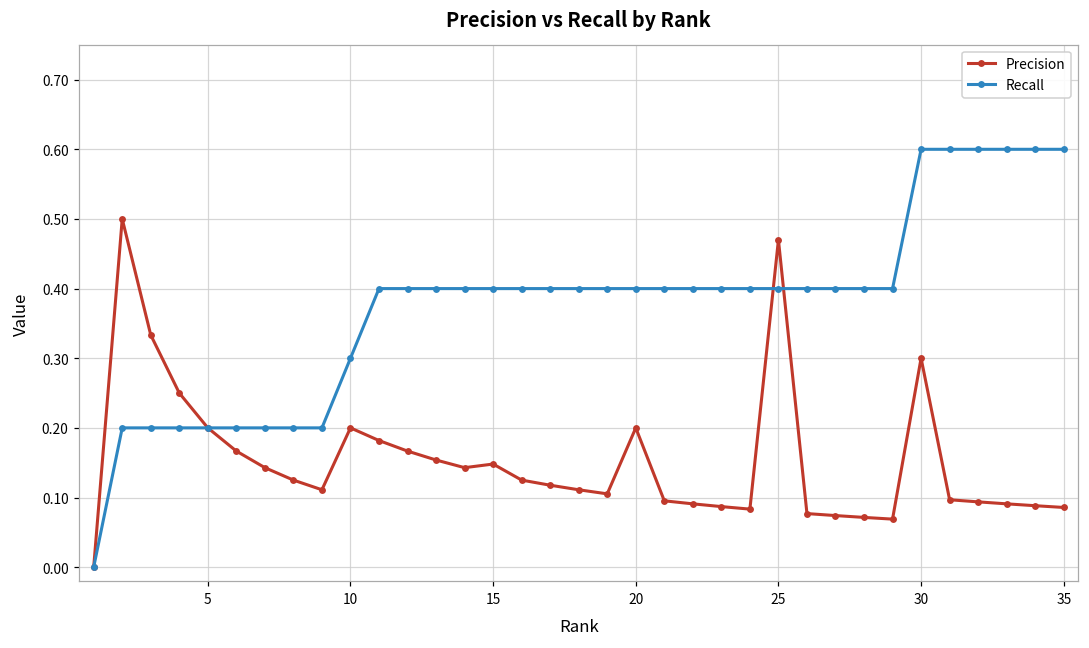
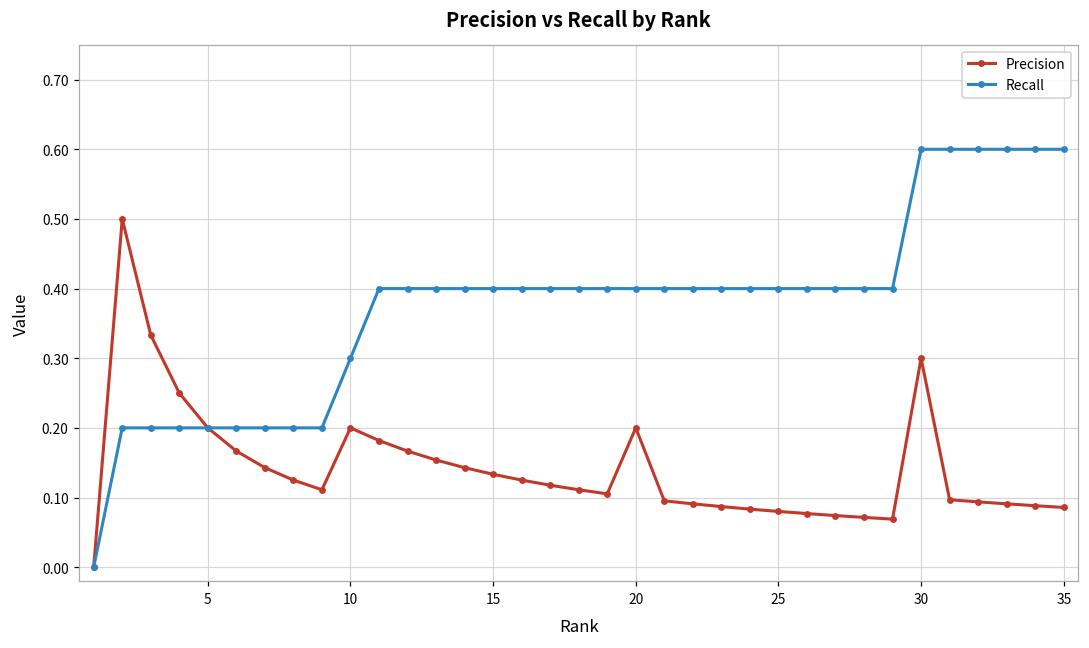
Precision, 15: 0.15 -> 0.13
Precision, 25: 0.47 -> 0.08
